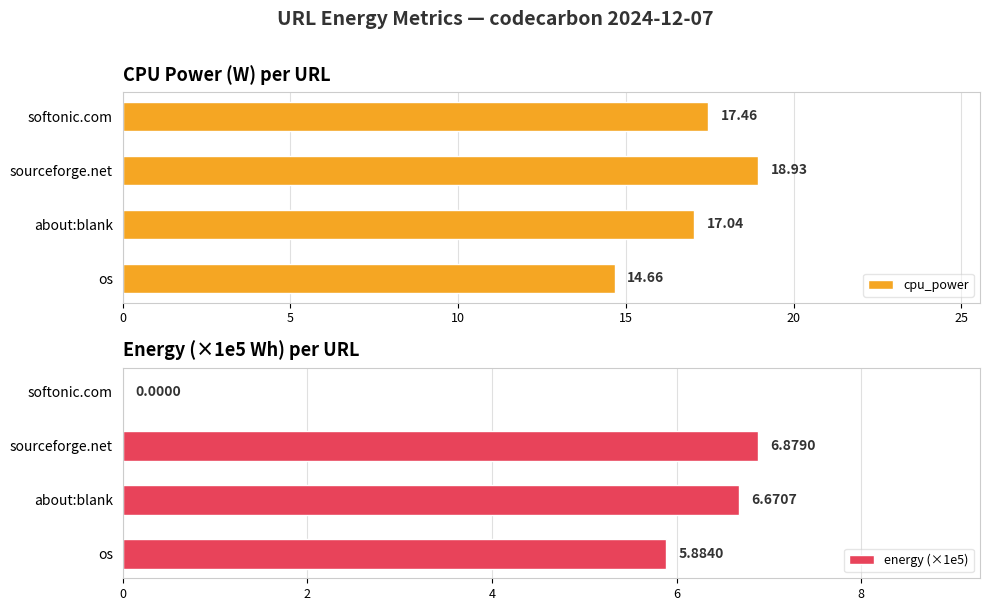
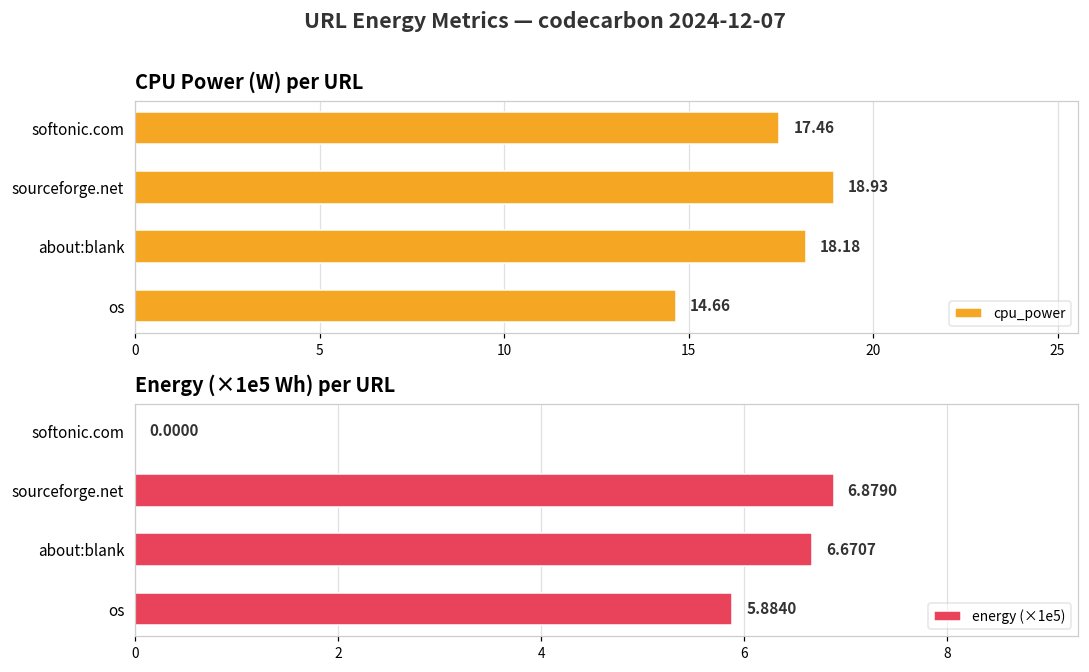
CPU Power (W) per URL, about:blank: 17.04 -> 18.18
